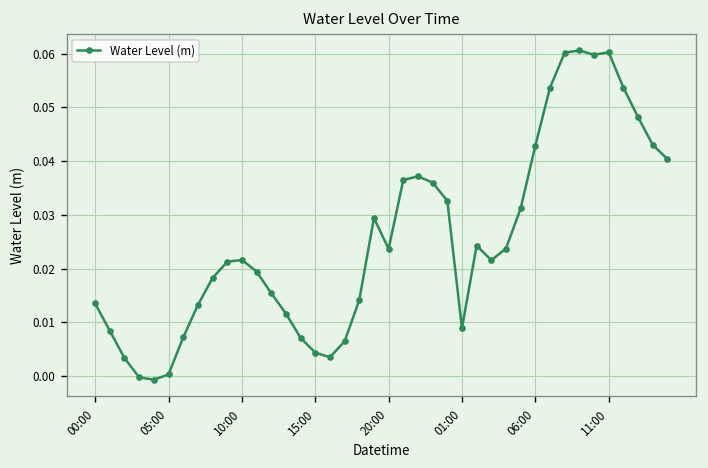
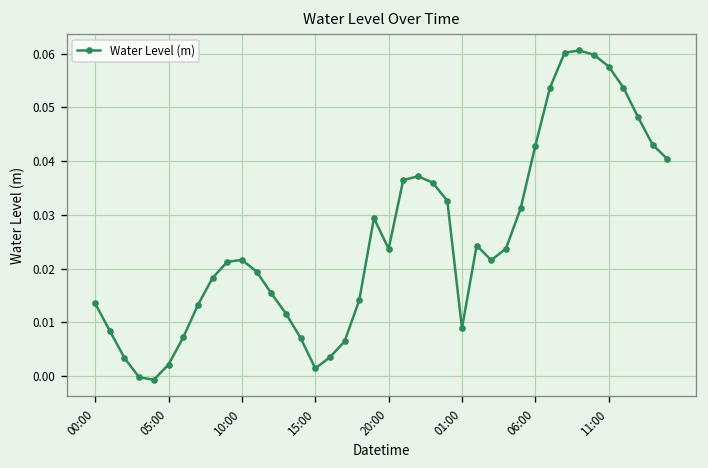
05:00: 0.000 -> 0.002
15:00: 0.004 -> 0.001
11:00: 0.060 -> 0.058
